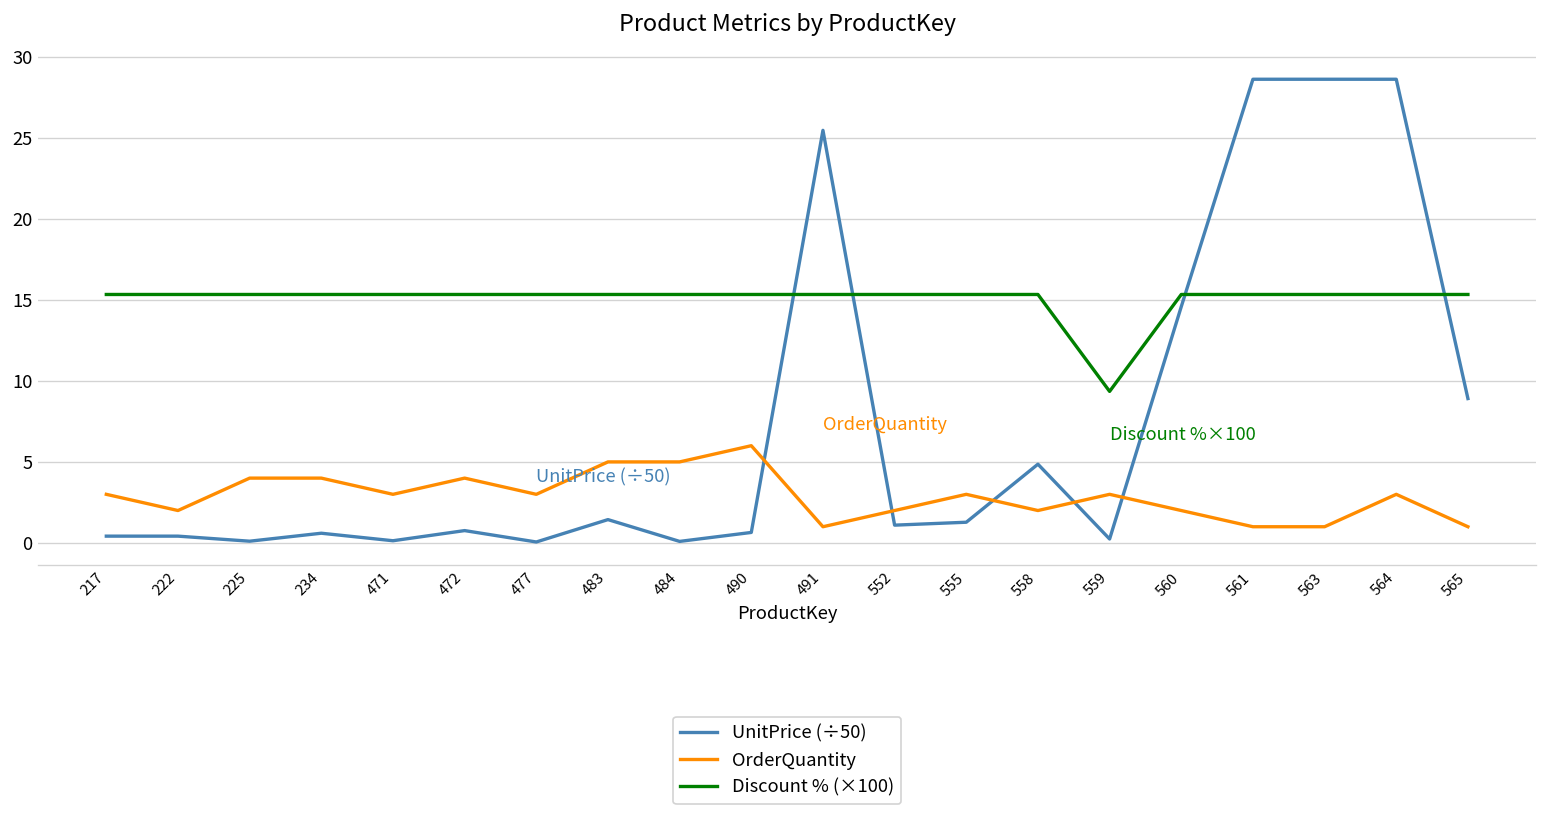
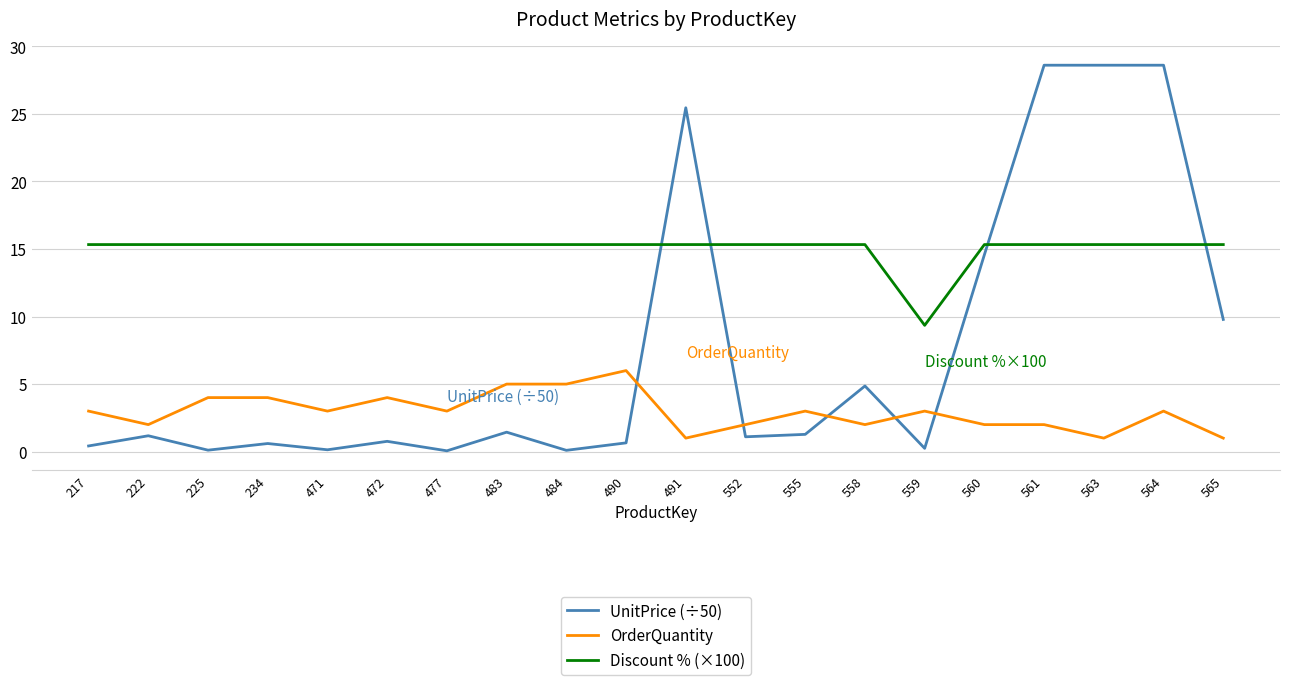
UnitPrice (÷50), 222: 0.4 -> 1.2
OrderQuantity, 561: 1 -> 2
UnitPrice (÷50), 565: 8.9 -> 9.8
